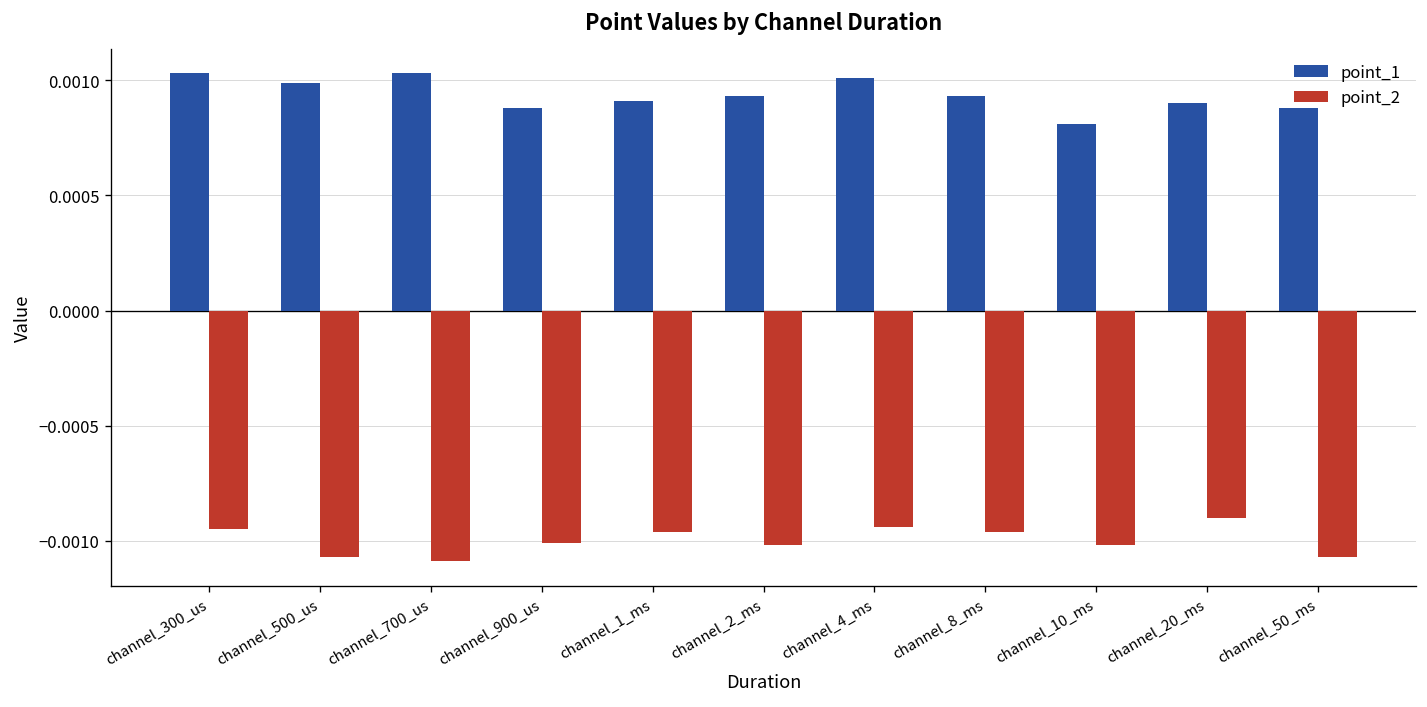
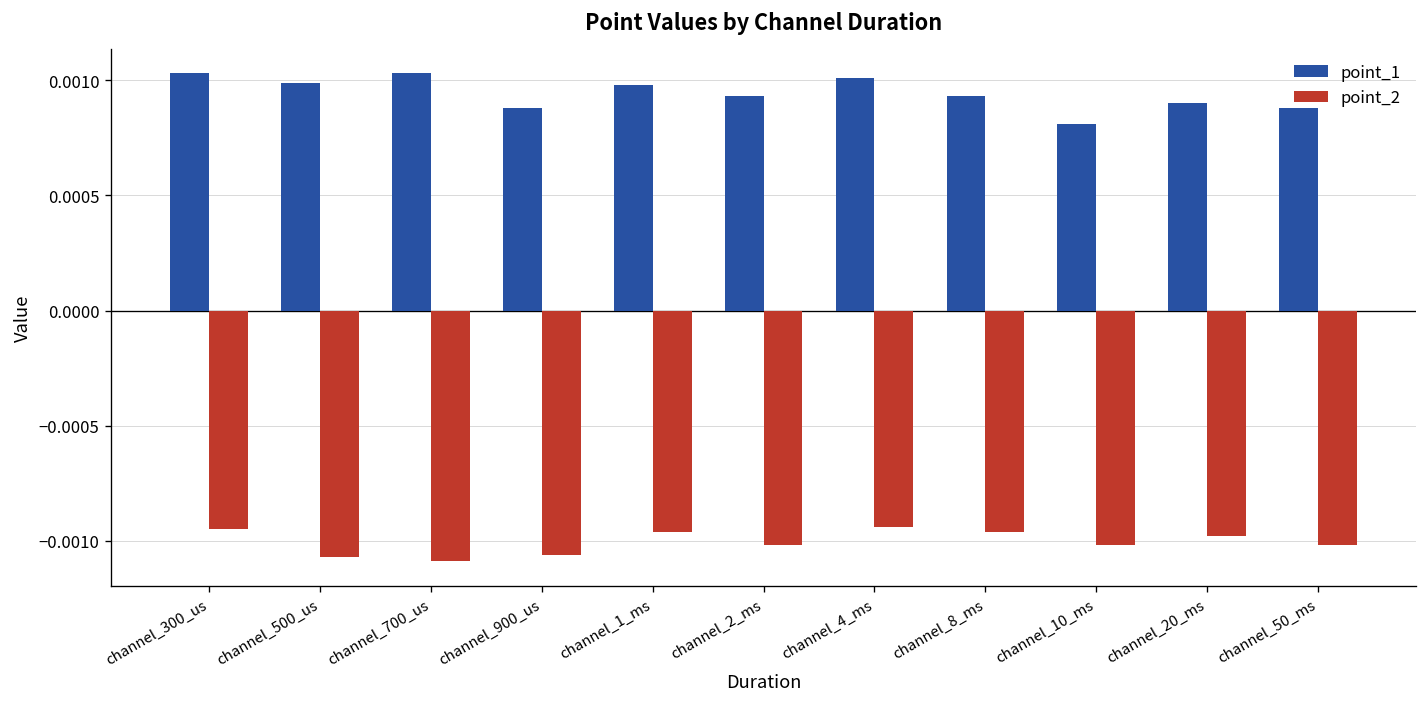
point_2, channel_900_us: -0.00101 -> -0.00106
point_1, channel_1_ms: 0.00091 -> 0.00098
point_2, channel_20_ms: -0.00090 -> -0.00098
point_2, channel_50_ms: -0.00107 -> -0.00102
